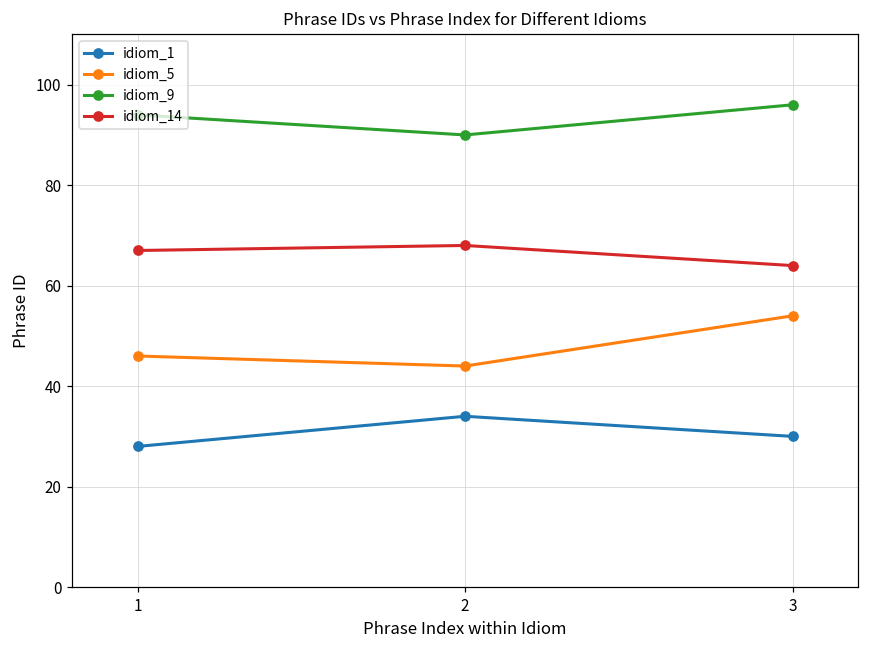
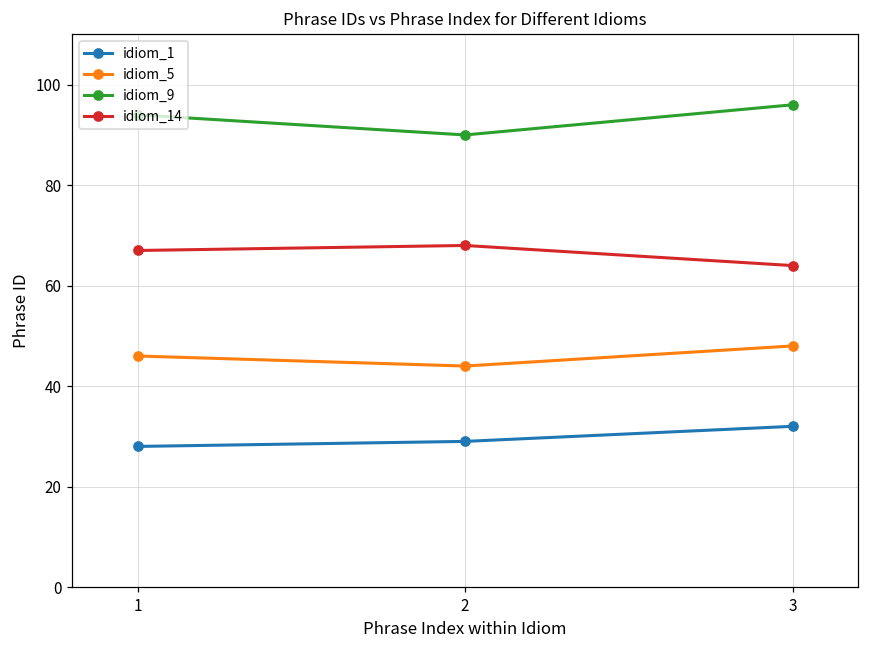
idiom_1, 2: 34 -> 29
idiom_1, 3: 30 -> 32
idiom_5, 3: 54 -> 48
